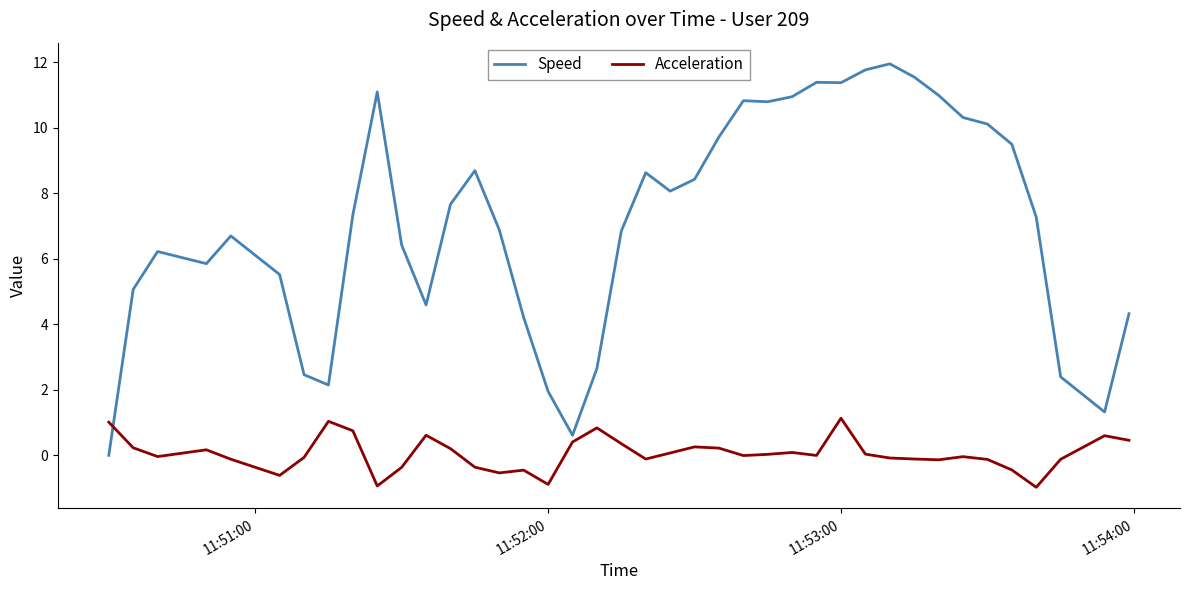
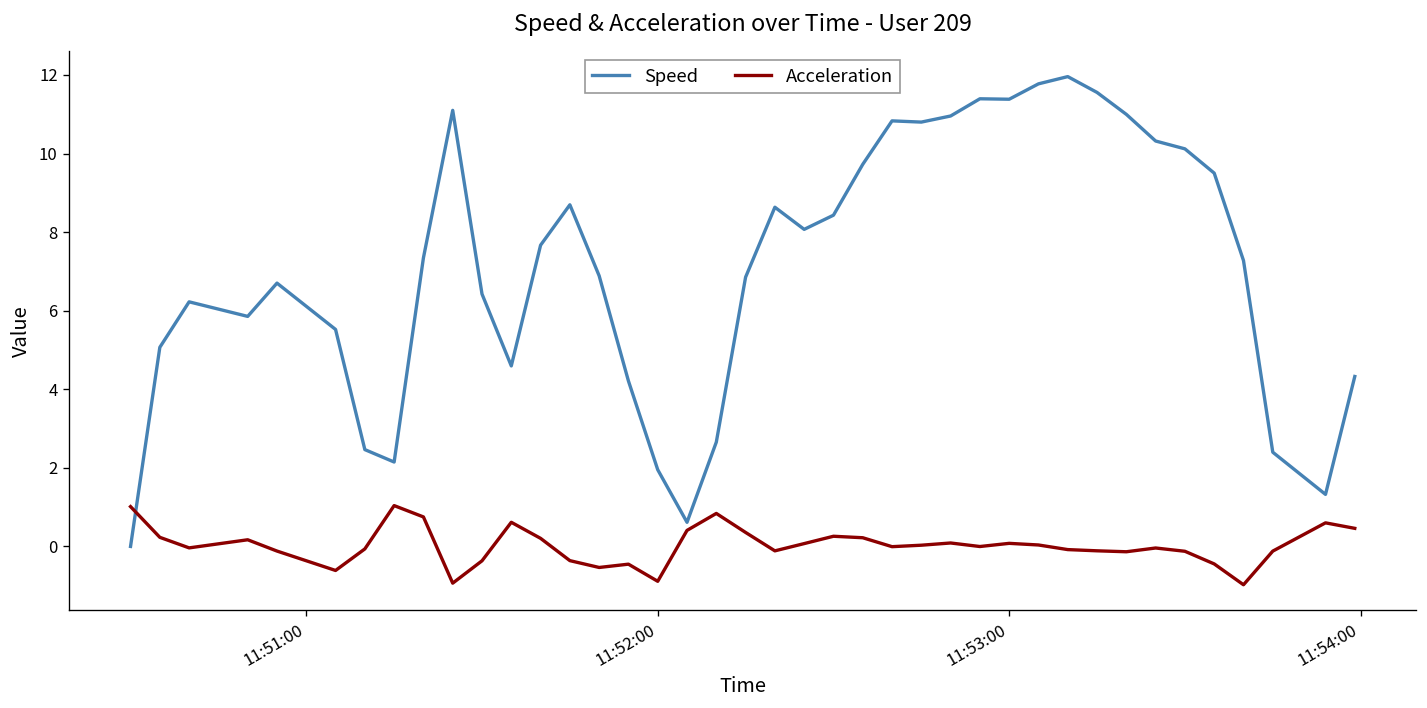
Acceleration, 11:53:00: 1.1 -> 0.1
